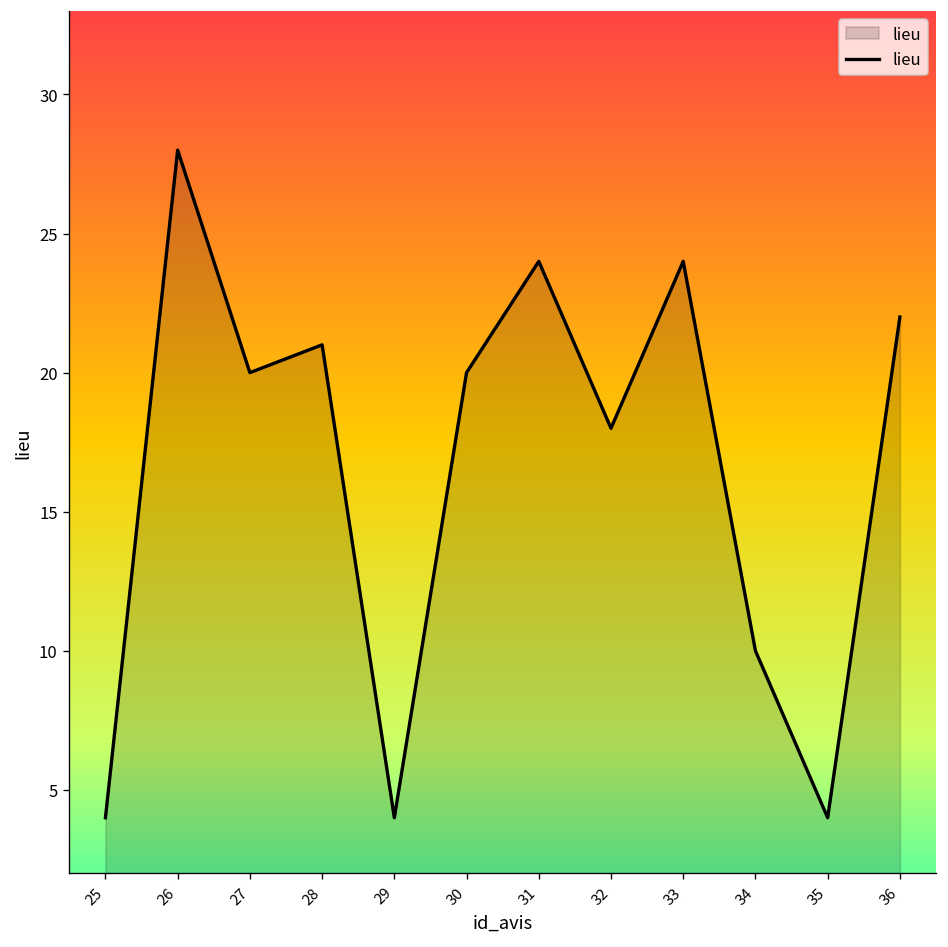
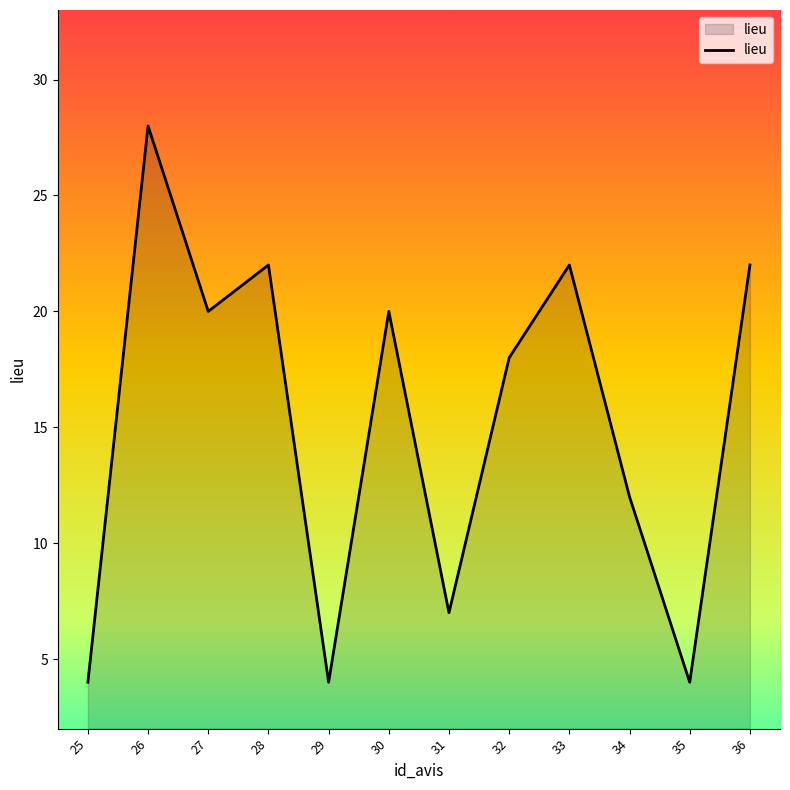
28: 21 -> 22
31: 24 -> 7
33: 24 -> 22
34: 10 -> 12
